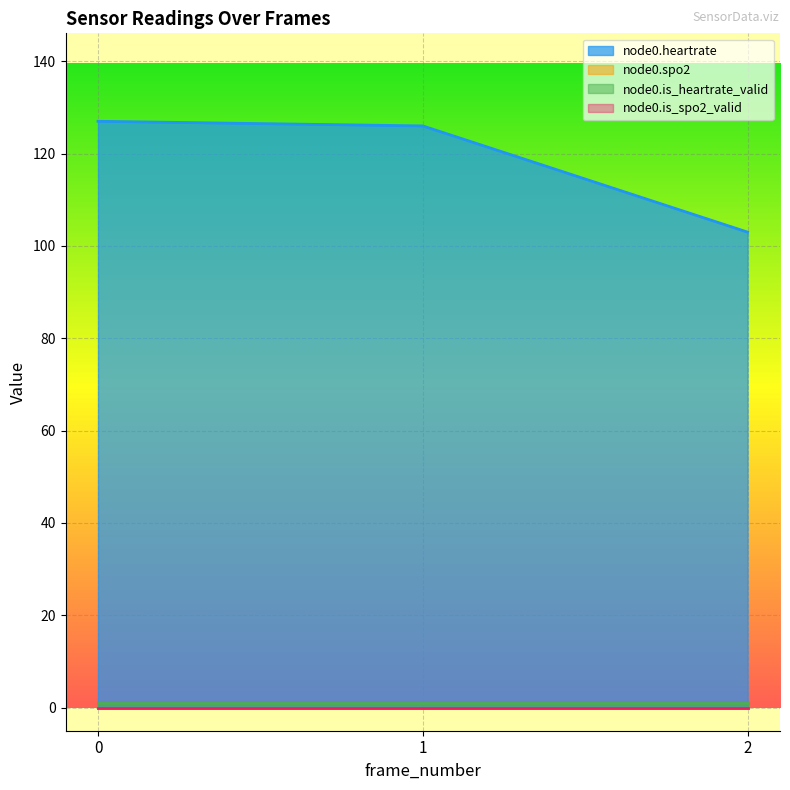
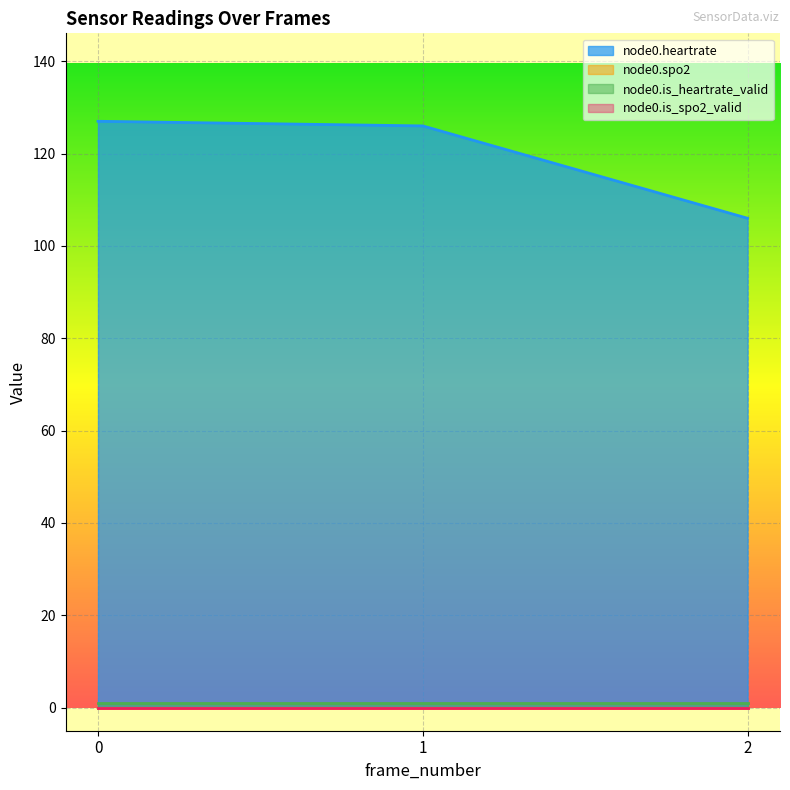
node0.heartrate, 2: 103 -> 106
